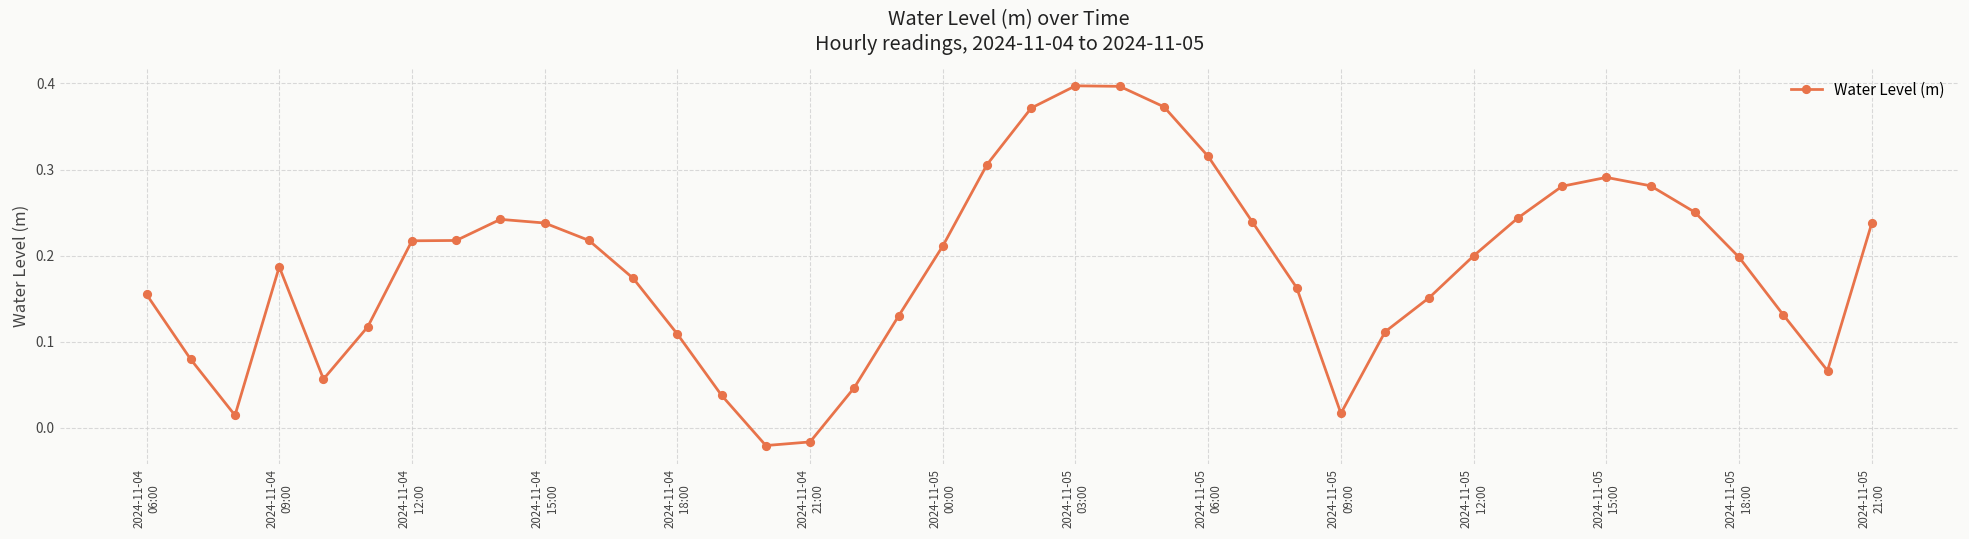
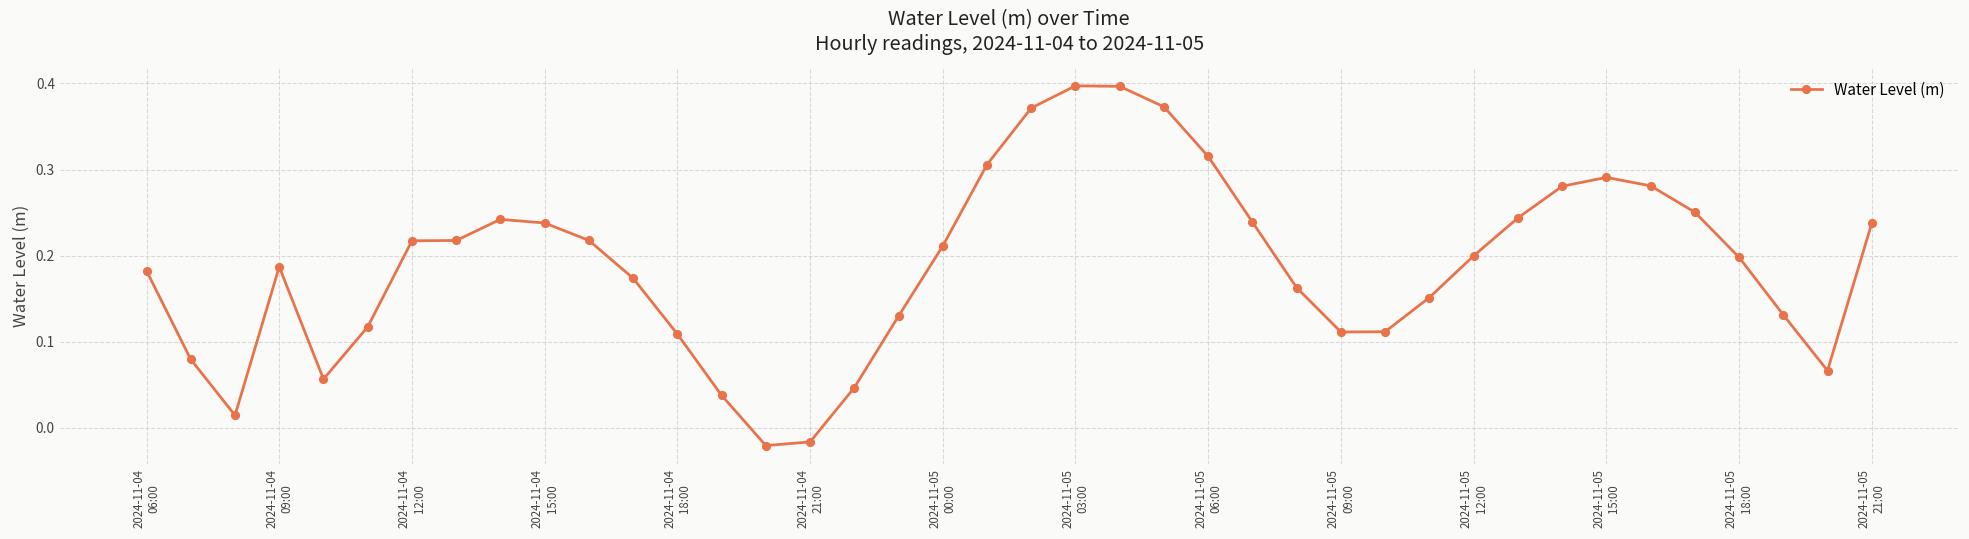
2024-11-04 06:00: 0.15 -> 0.18
2024-11-05 09:00: 0.02 -> 0.11
